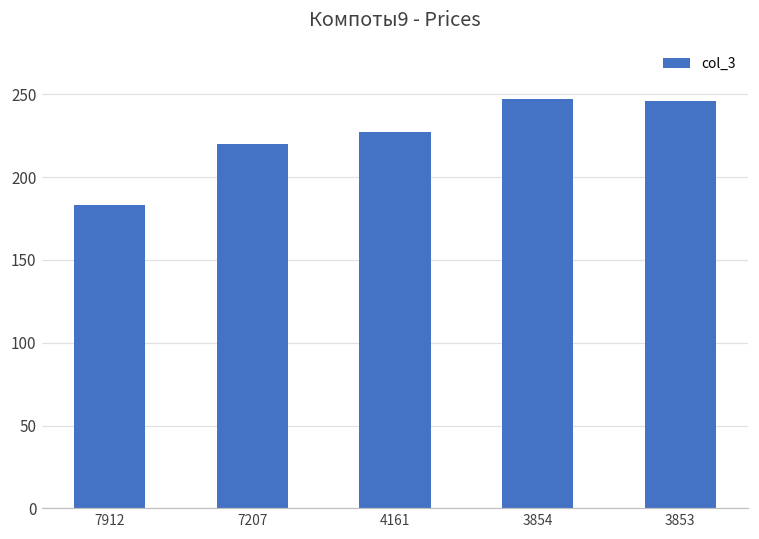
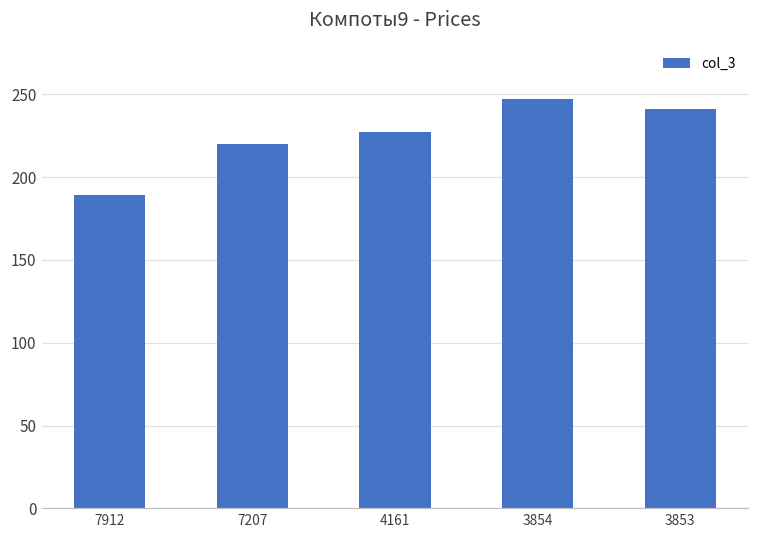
7912: 183 -> 189
3853: 246 -> 241
